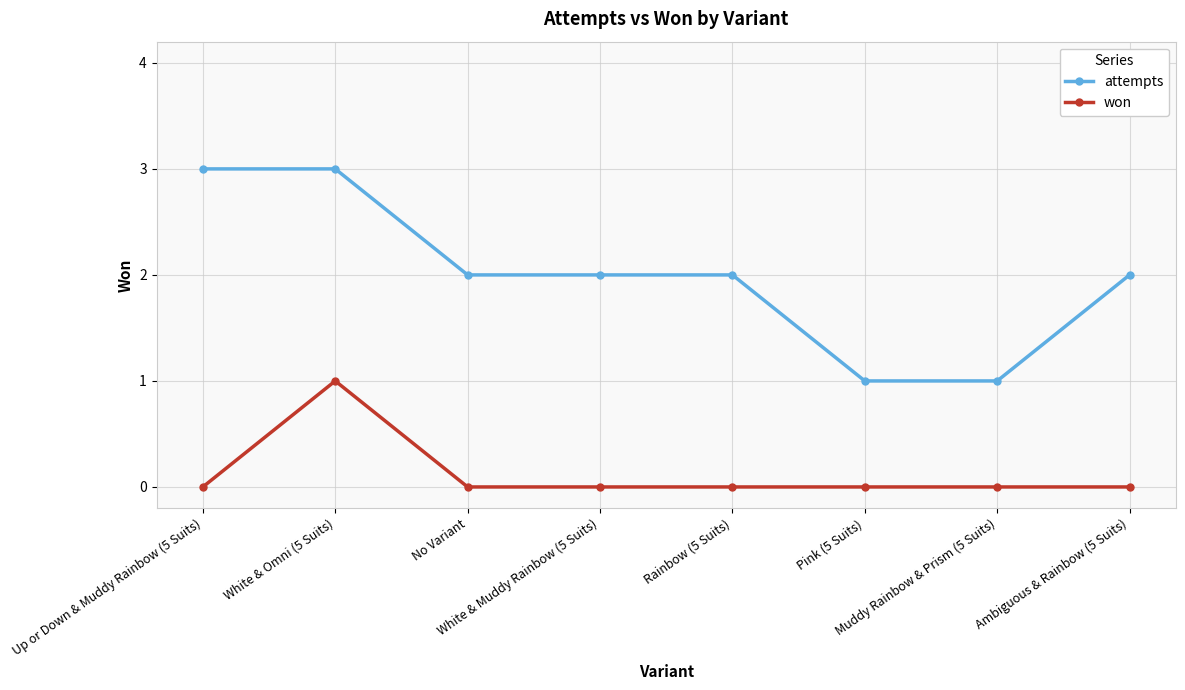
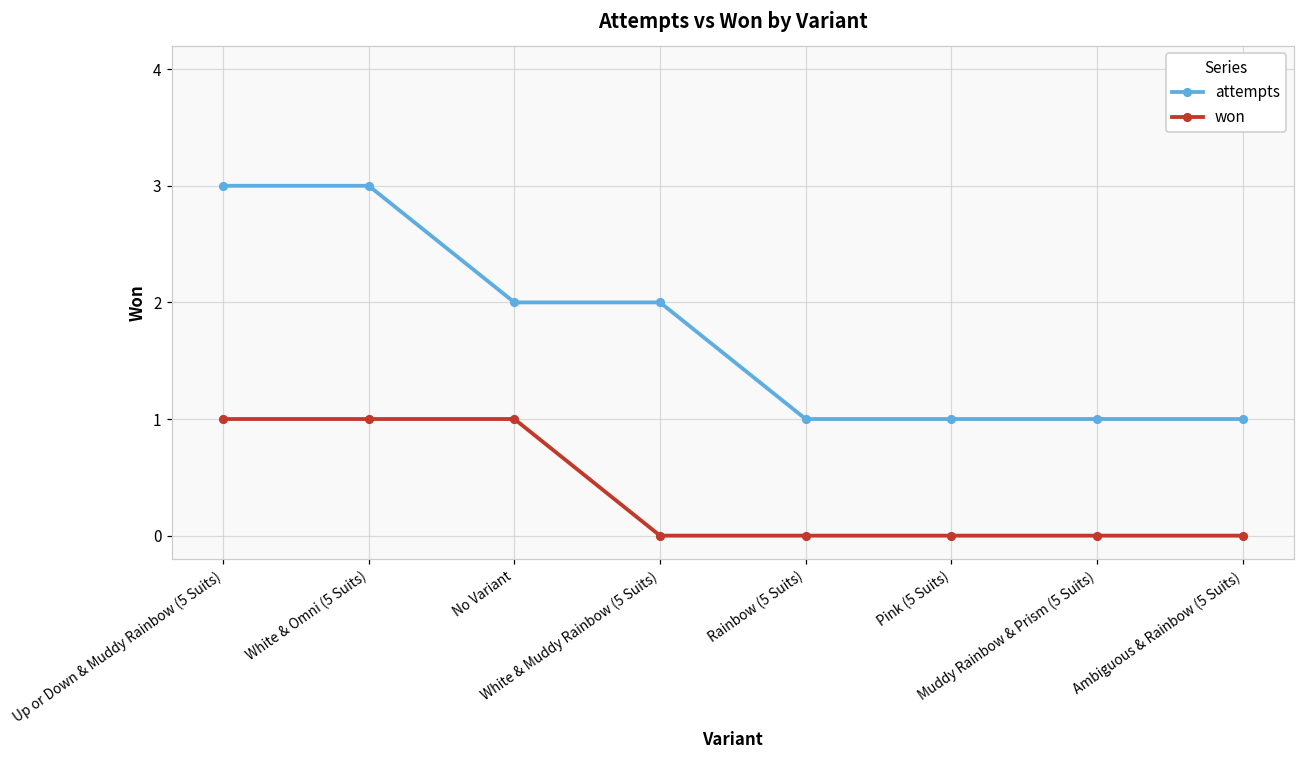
won, Up or Down & Muddy Rainbow (5 Suits): 0 -> 1
won, No Variant: 0 -> 1
attempts, Rainbow (5 Suits): 2 -> 1
attempts, Ambiguous & Rainbow (5 Suits): 2 -> 1
